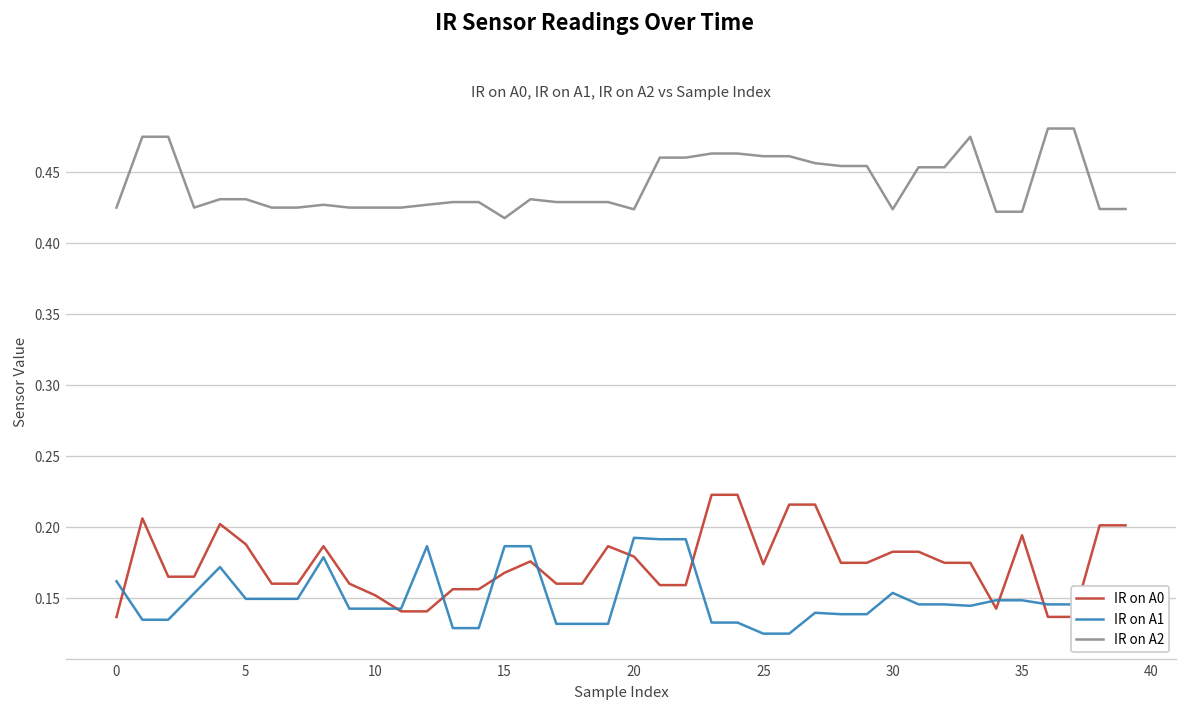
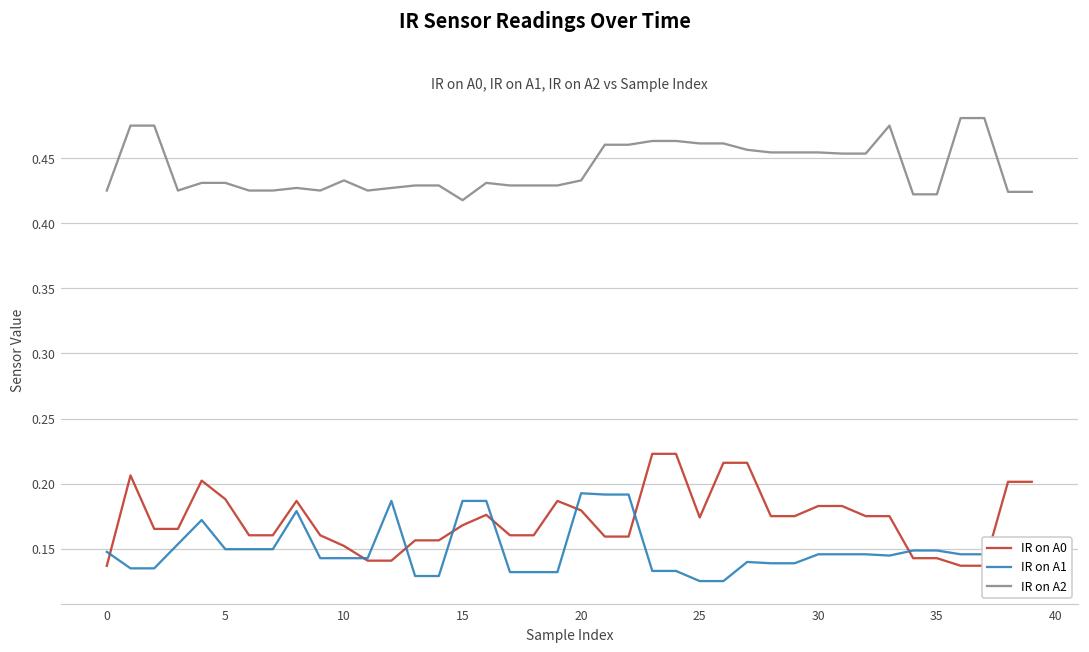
IR on A1, 0: 0.162 -> 0.148
IR on A2, 10: 0.425 -> 0.433
IR on A2, 20: 0.424 -> 0.433
IR on A1, 30: 0.154 -> 0.146
IR on A2, 30: 0.424 -> 0.455
IR on A0, 35: 0.194 -> 0.143
